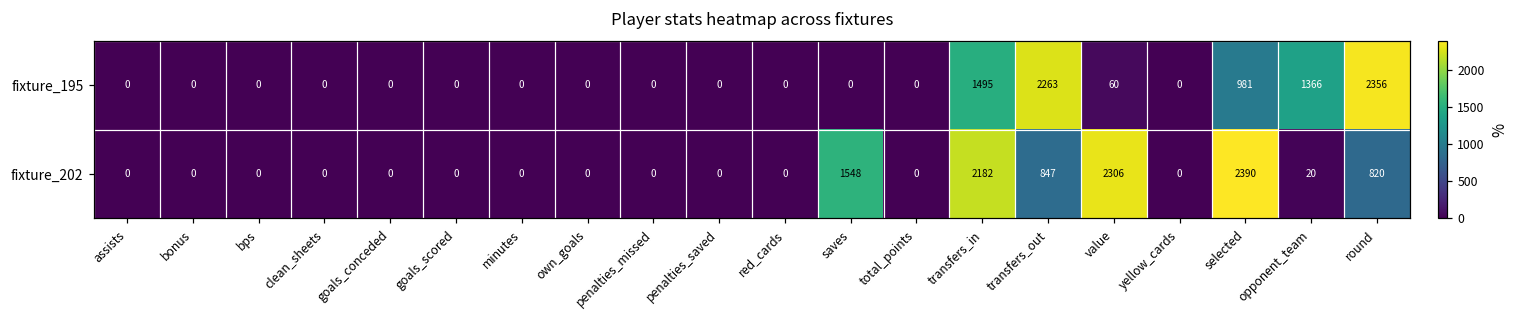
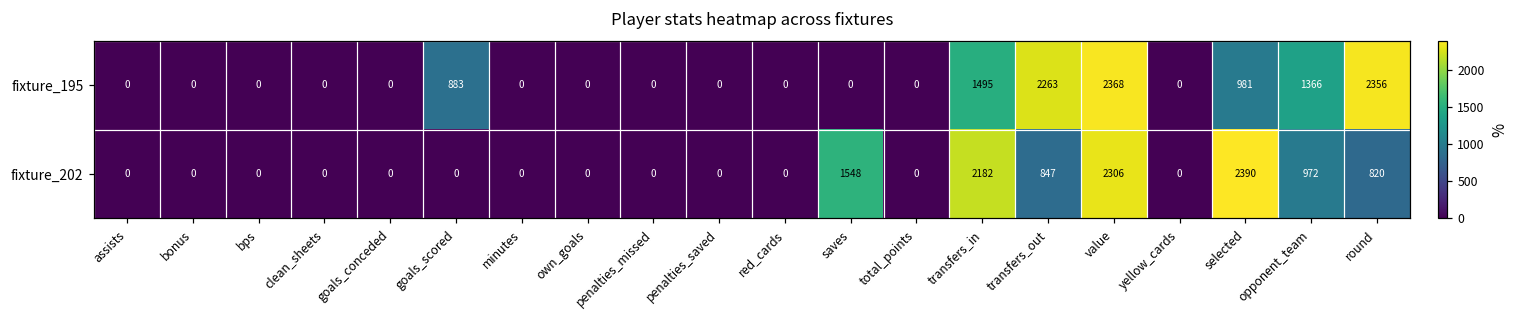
fixture_195, goals_scored: 0 -> 883
fixture_195, value: 60 -> 2368
fixture_202, opponent_team: 20 -> 972
